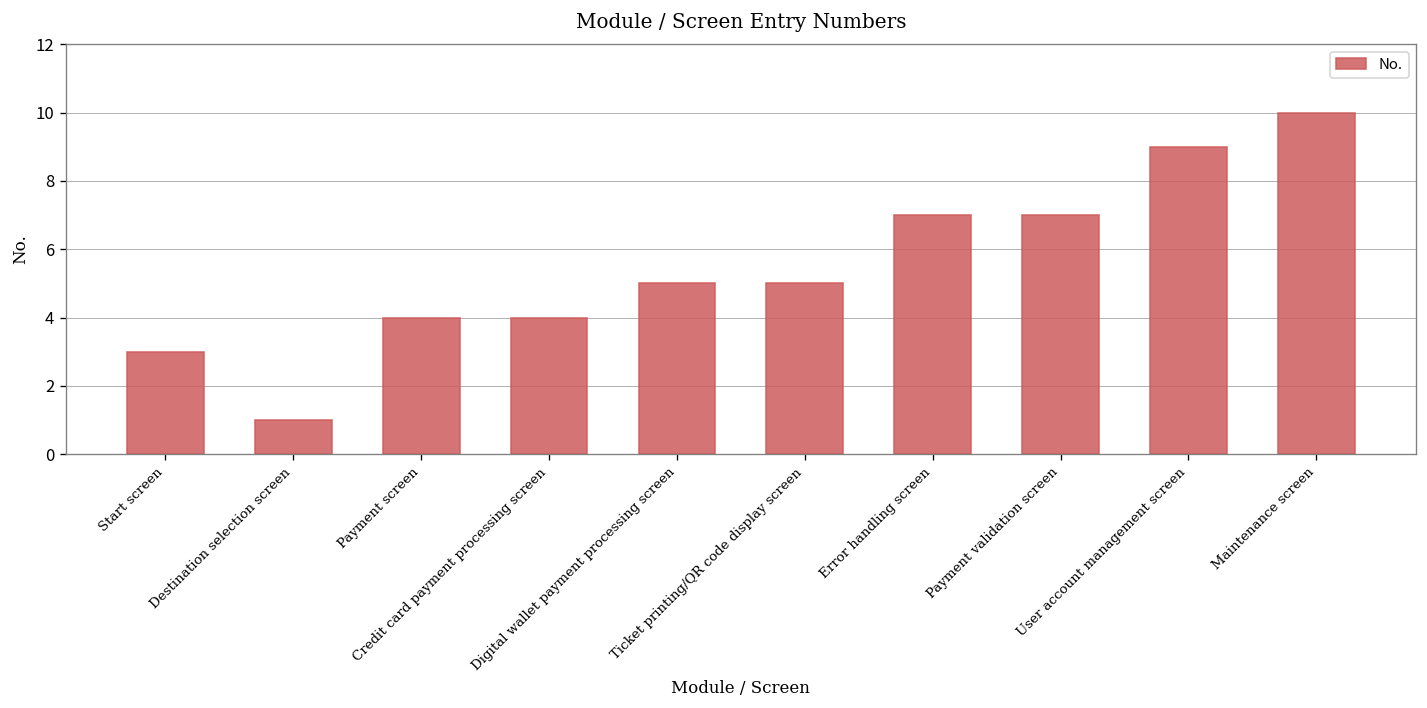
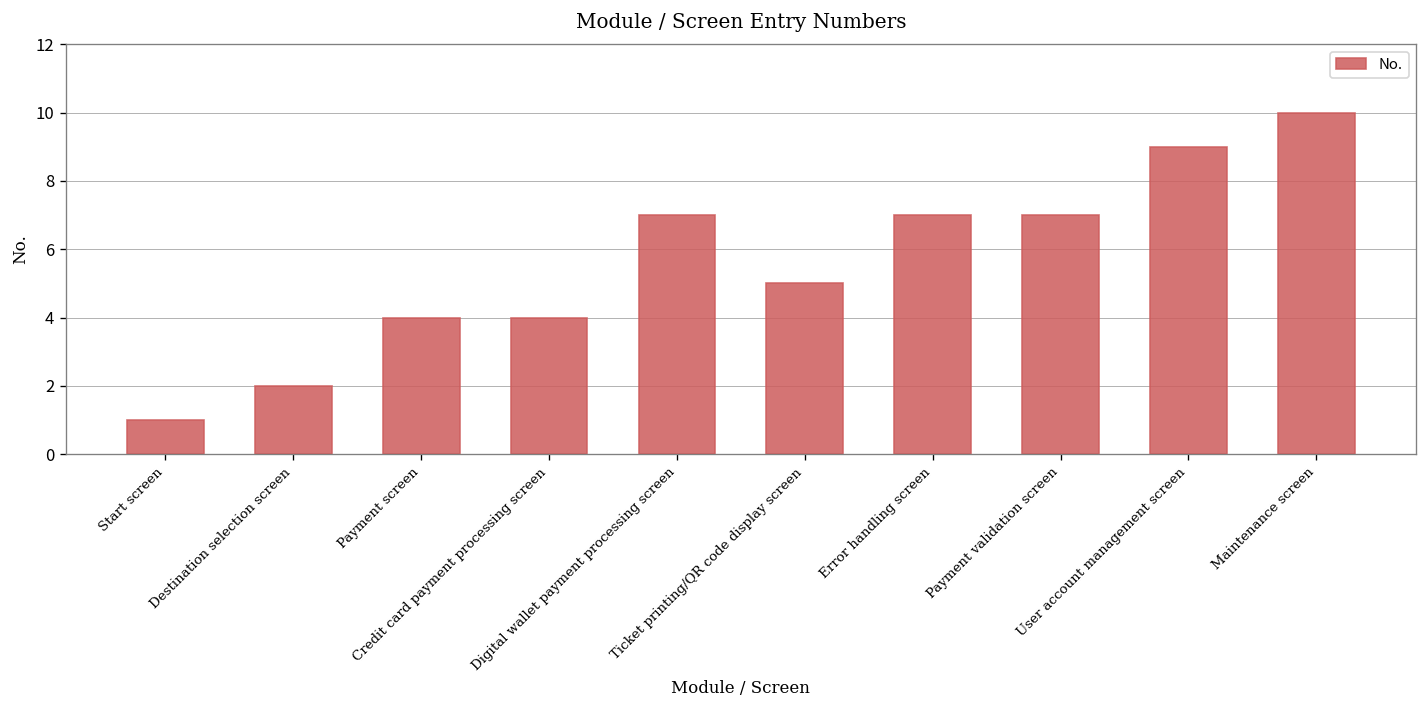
Start screen: 3 -> 1
Destination selection screen: 1 -> 2
Digital wallet payment processing screen: 5 -> 7
